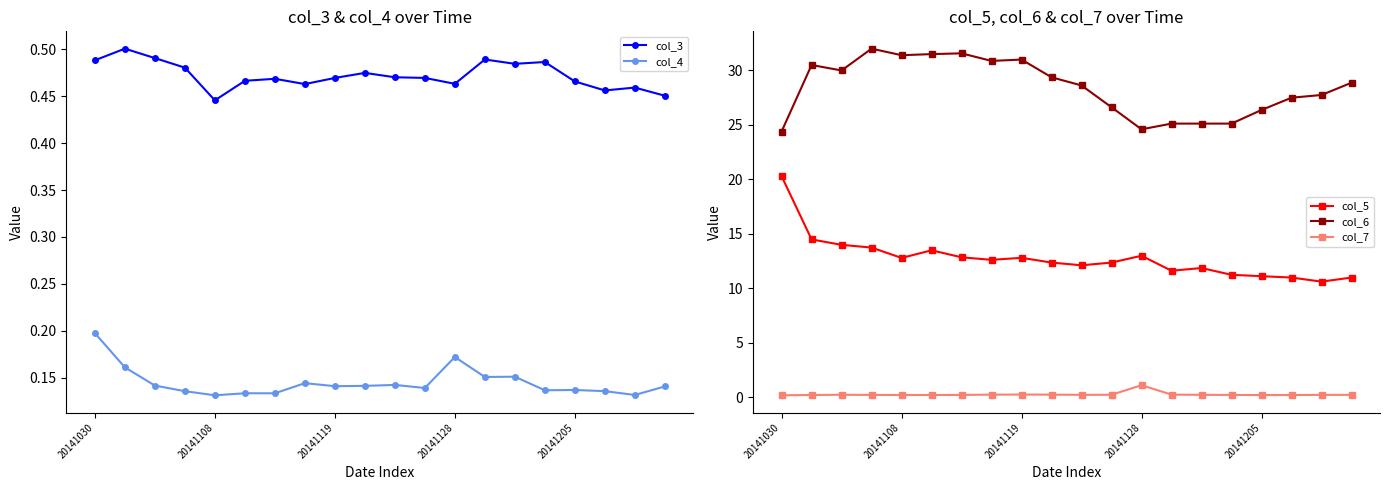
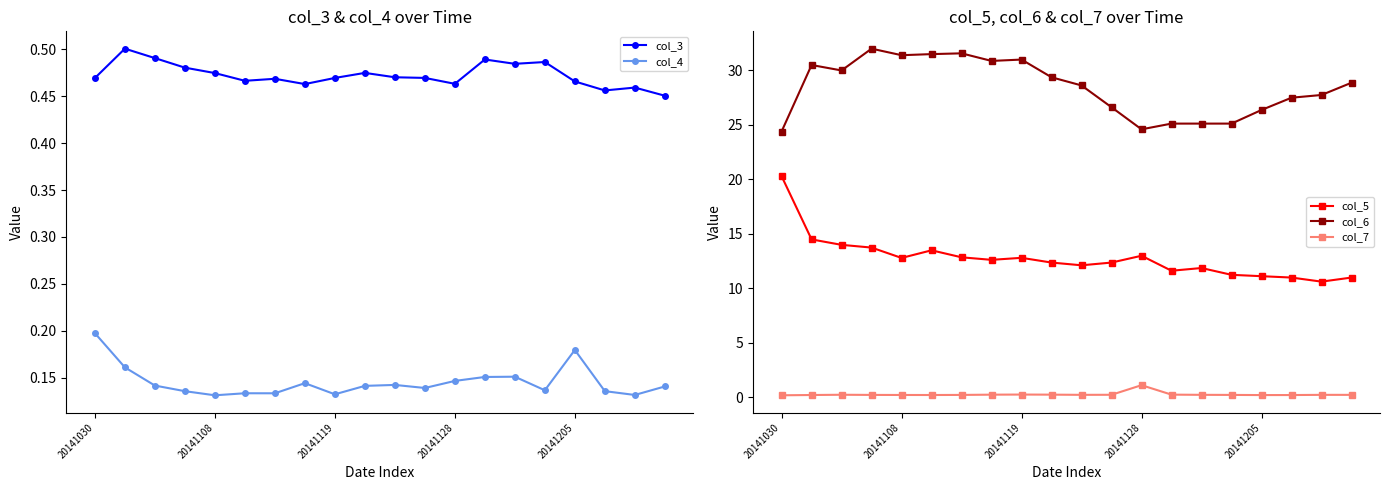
col_3 & col_4 over Time, col_3, 20141030: 0.49 -> 0.47
col_3 & col_4 over Time, col_3, 20141108: 0.45 -> 0.47
col_3 & col_4 over Time, col_4, 20141119: 0.14 -> 0.13
col_3 & col_4 over Time, col_4, 20141128: 0.17 -> 0.15
col_3 & col_4 over Time, col_4, 20141205: 0.14 -> 0.18
